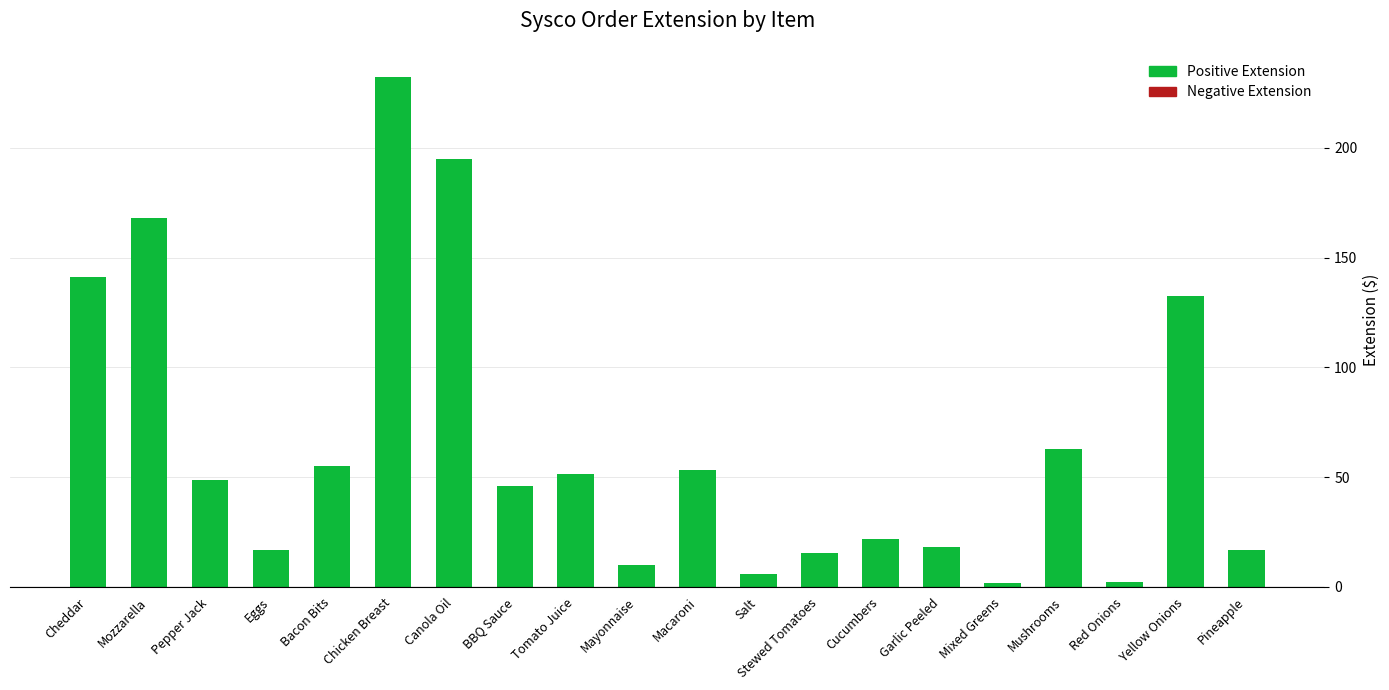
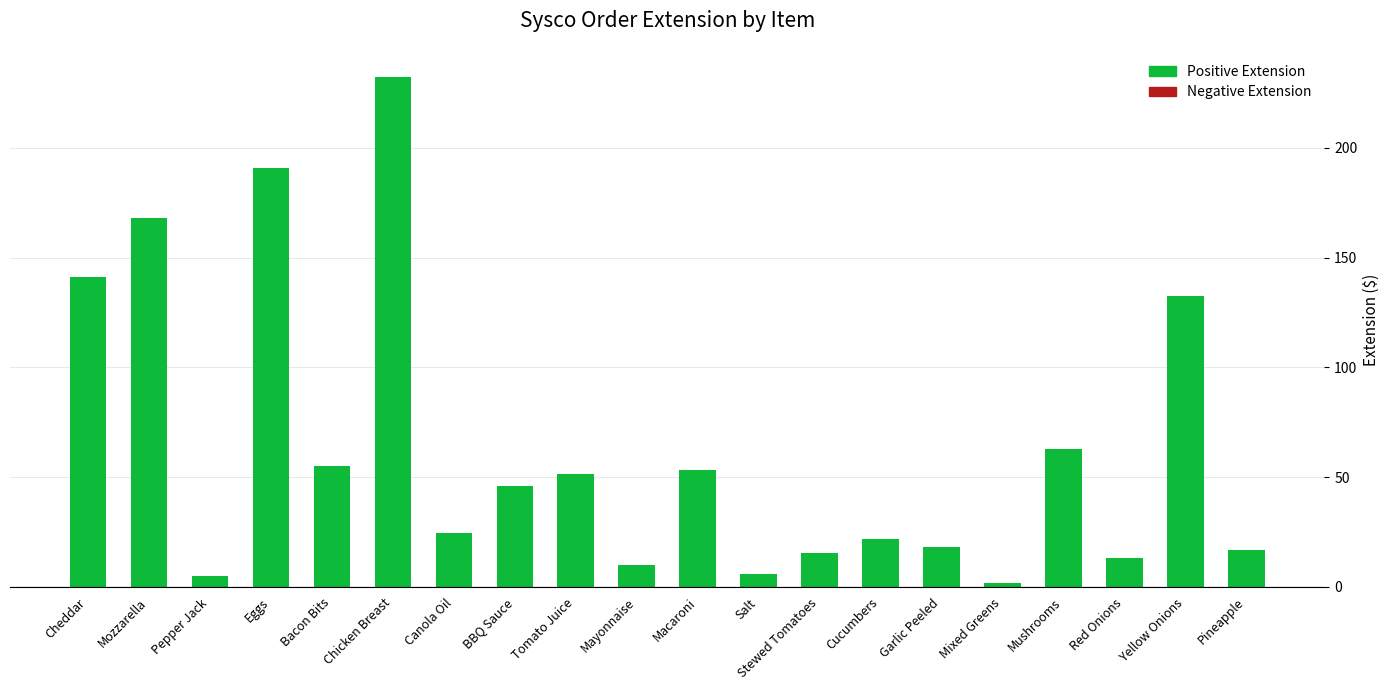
Pepper Jack: 49 -> 5
Eggs: 17 -> 191
Canola Oil: 195 -> 25
Red Onions: 2 -> 13
